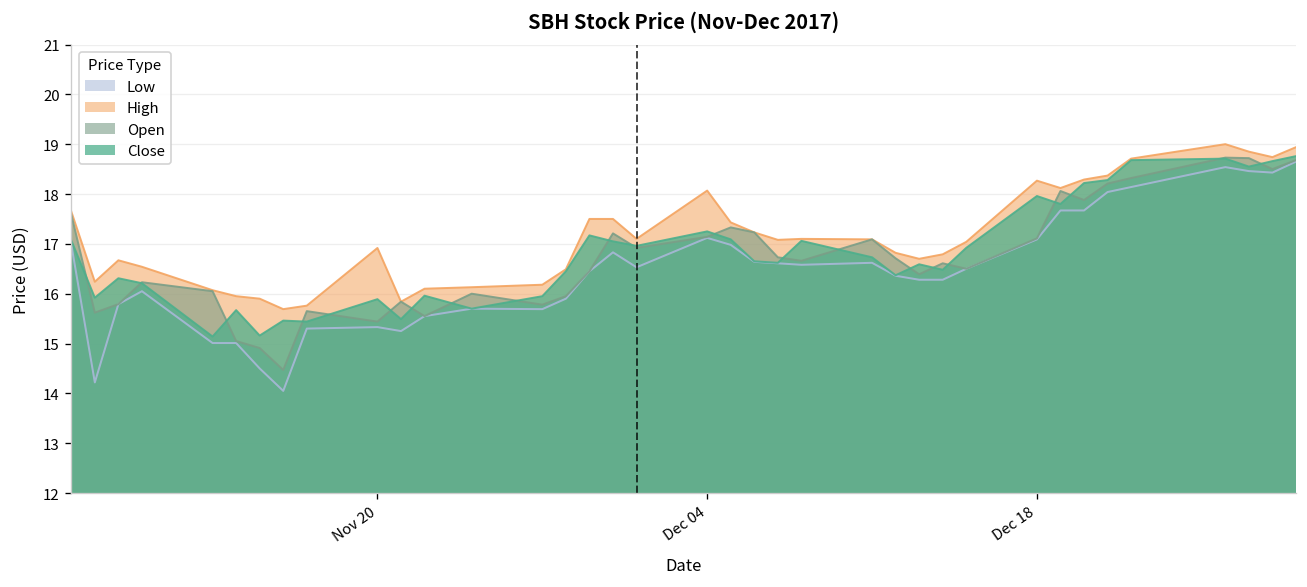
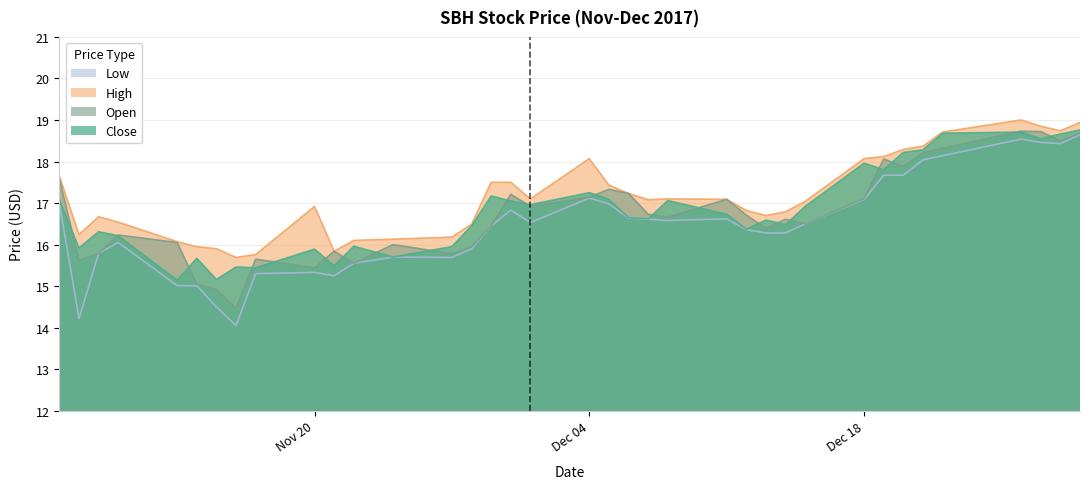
High, Dec 18: 18.3 -> 18.1
